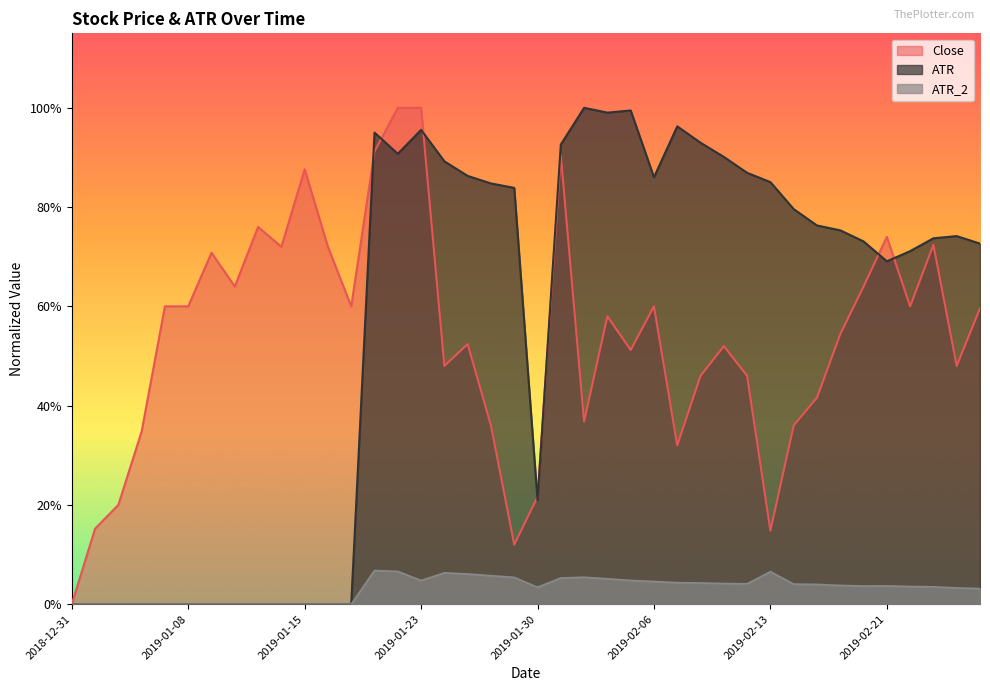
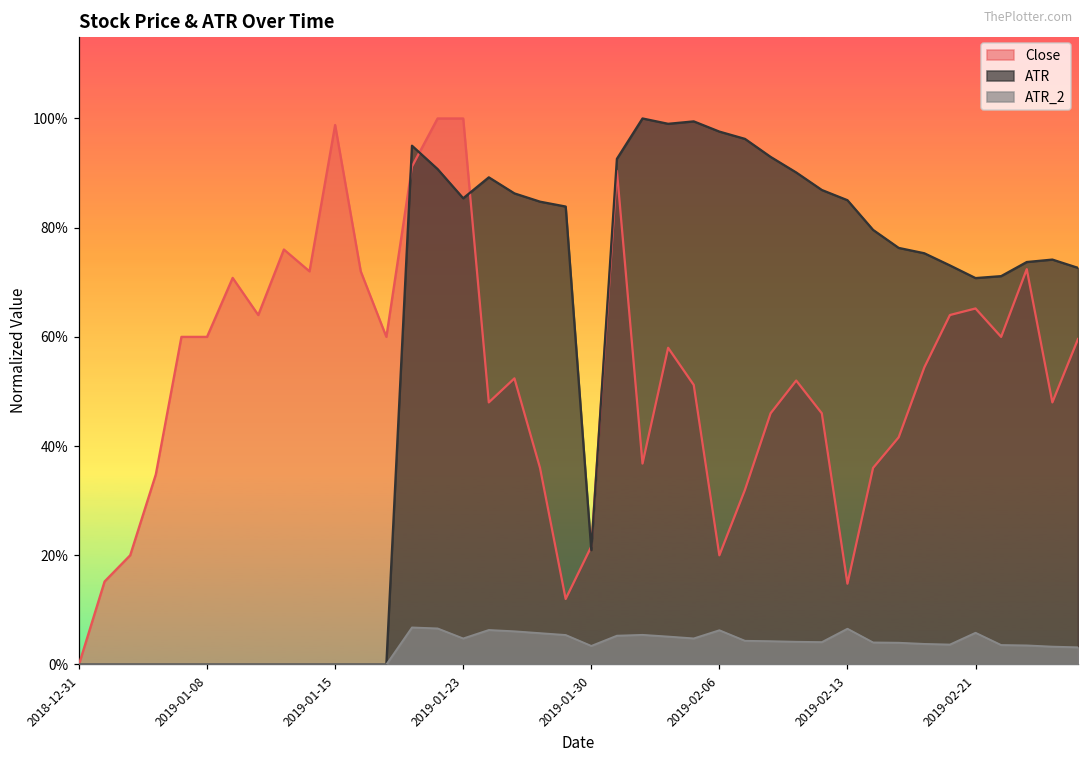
Close, 2019-01-15: 88% -> 99%
ATR, 2019-01-23: 96% -> 85%
Close, 2019-02-06: 60% -> 20%
ATR, 2019-02-06: 86% -> 98%
ATR_2, 2019-02-06: 5% -> 6%
Close, 2019-02-21: 74% -> 65%
ATR, 2019-02-21: 69% -> 71%
ATR_2, 2019-02-21: 4% -> 6%
